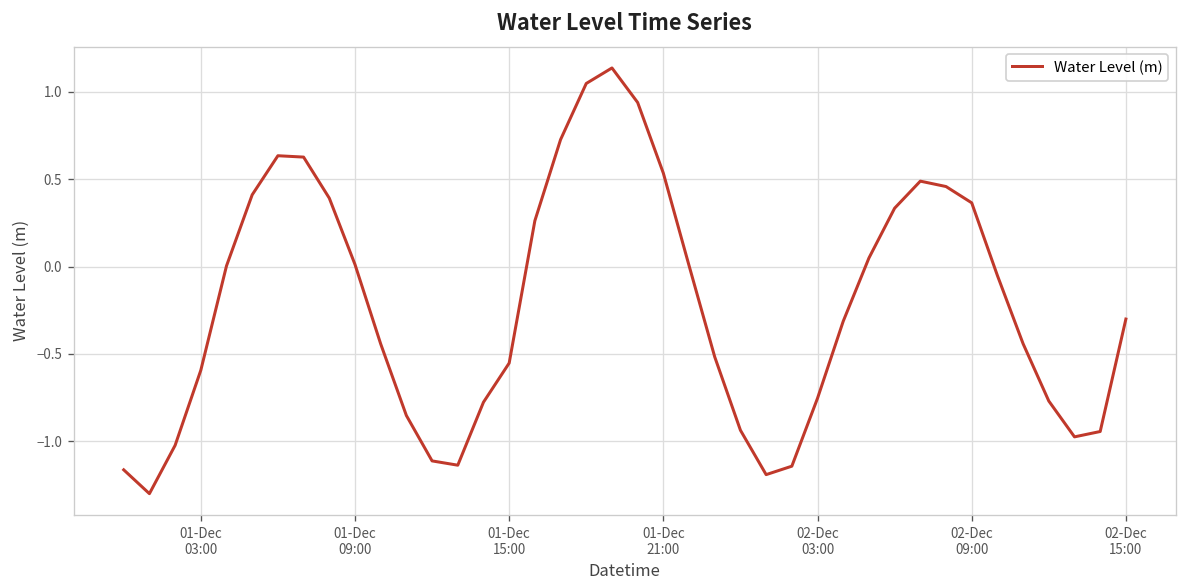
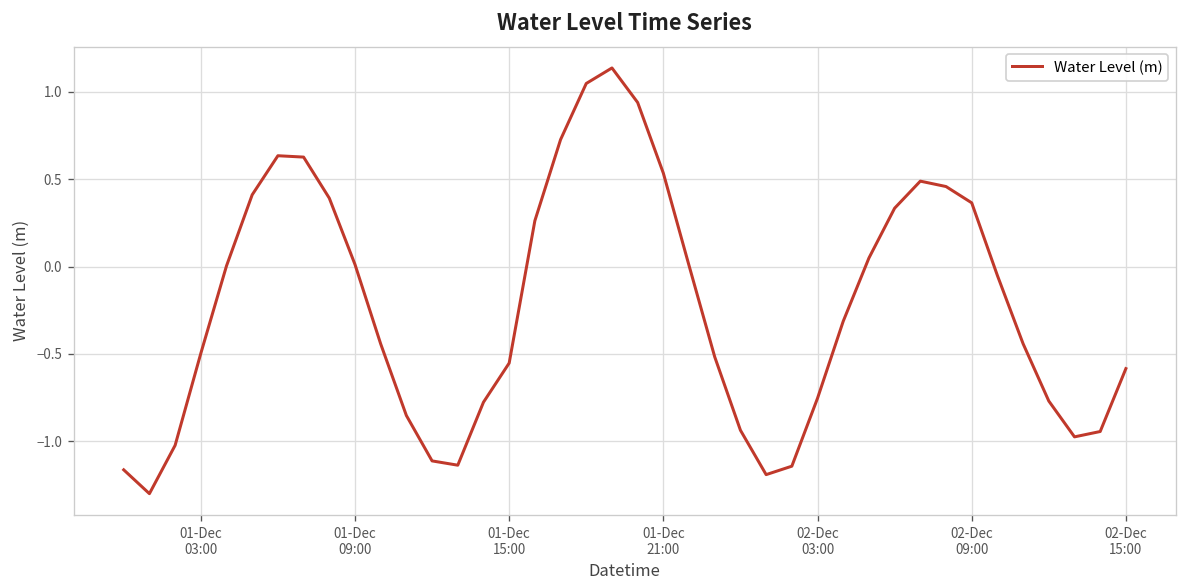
01-Dec 03:00: -0.59 -> -0.50
02-Dec 15:00: -0.30 -> -0.58
